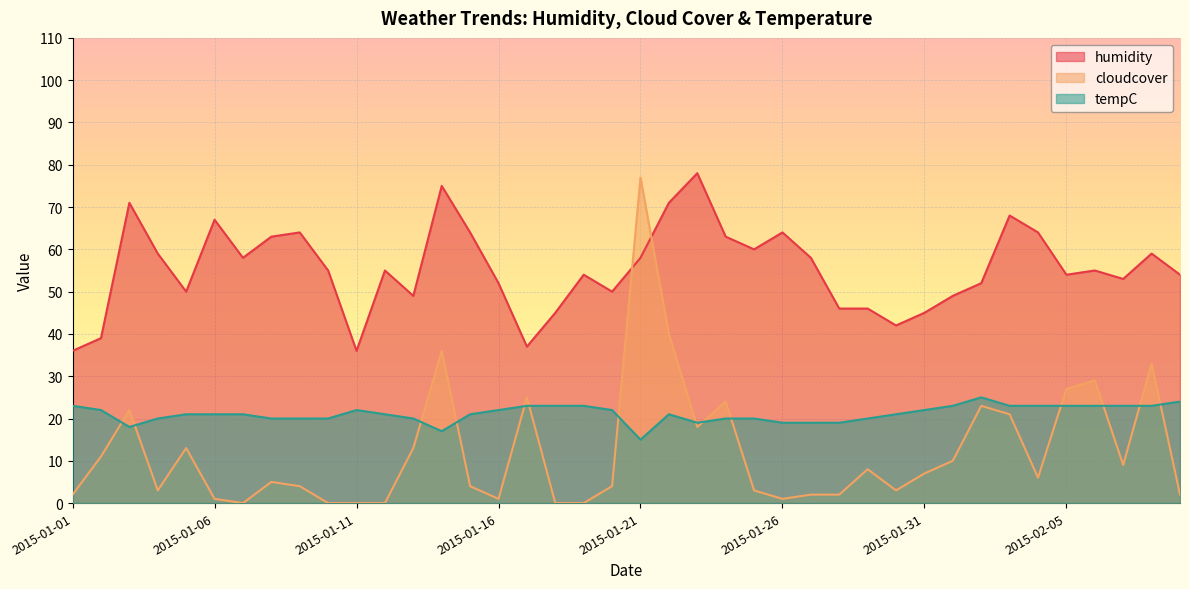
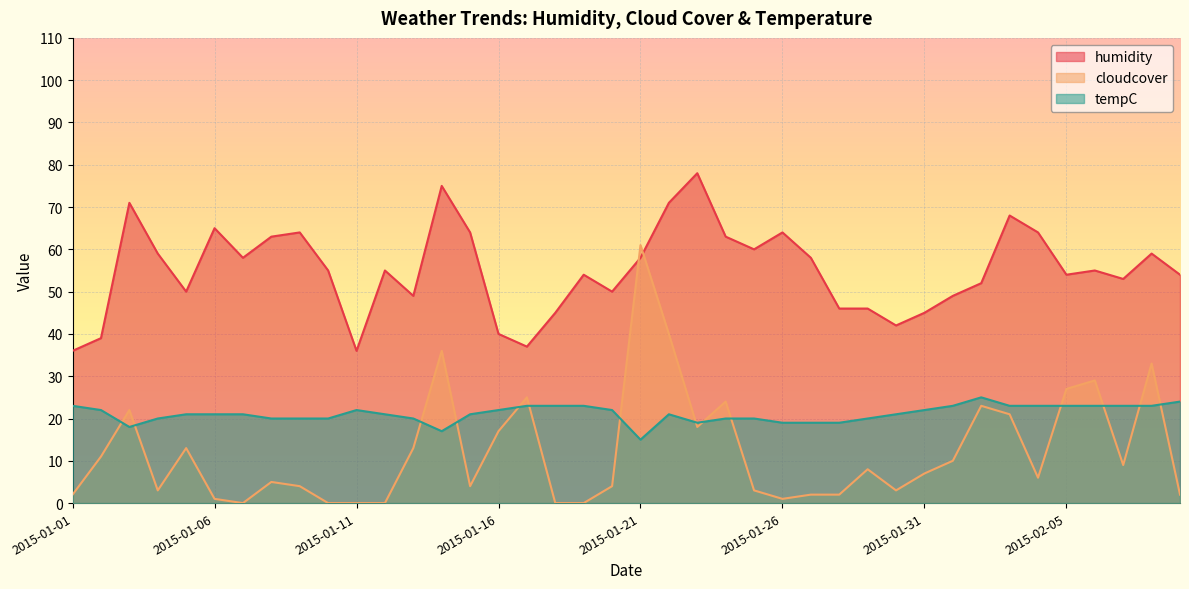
humidity, 2015-01-06: 67 -> 65
humidity, 2015-01-16: 52 -> 40
cloudcover, 2015-01-16: 1 -> 17
cloudcover, 2015-01-21: 77 -> 61
